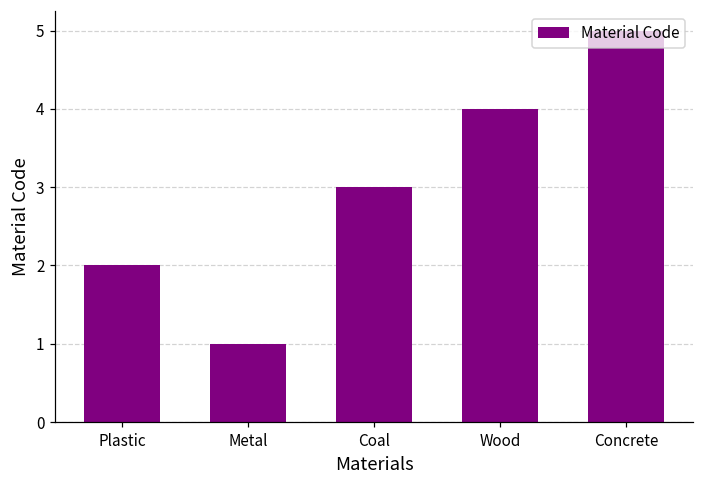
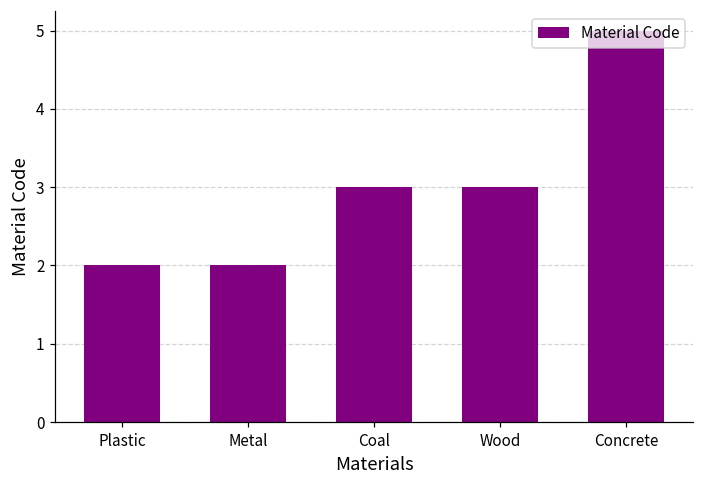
Metal: 1 -> 2
Wood: 4 -> 3
